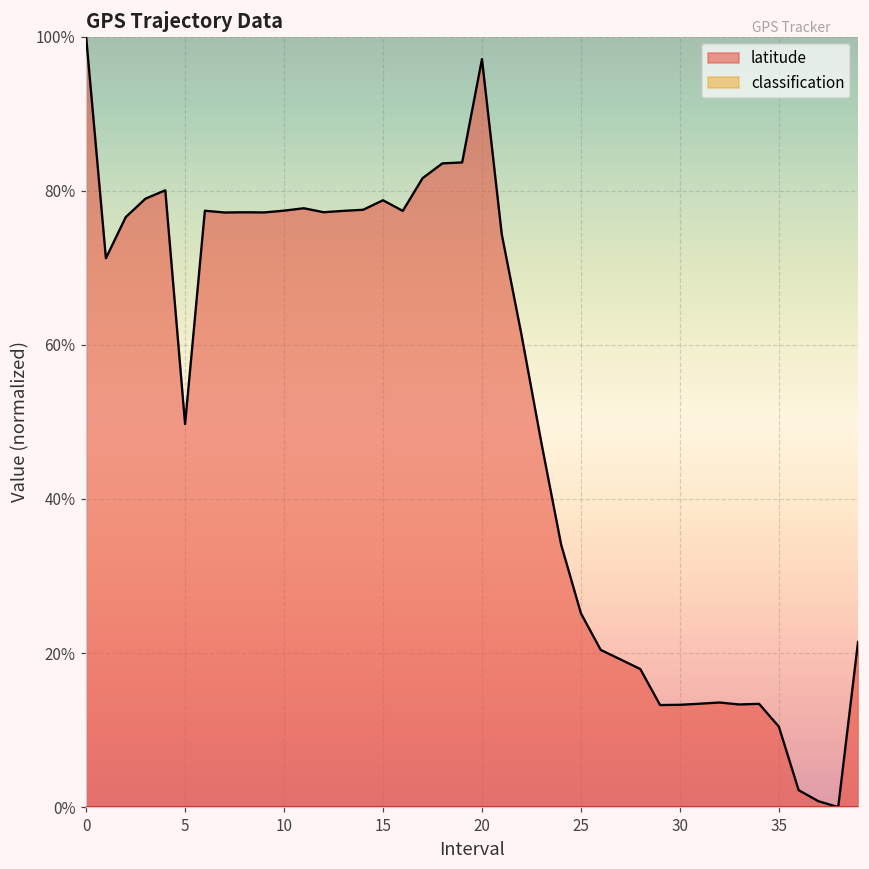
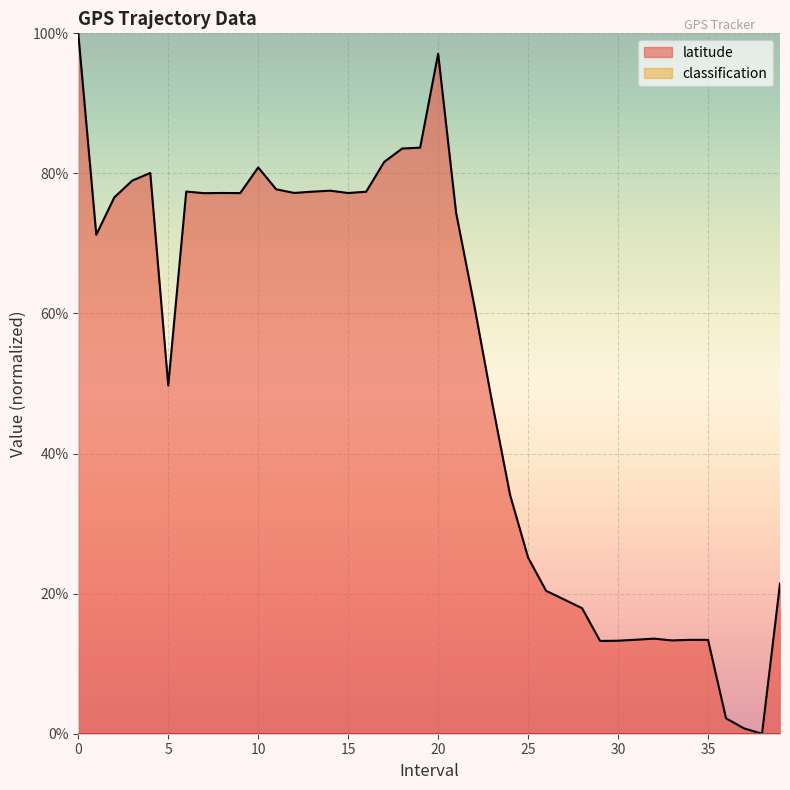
latitude, 10: 77% -> 81%
latitude, 15: 79% -> 77%
latitude, 35: 10% -> 13%
